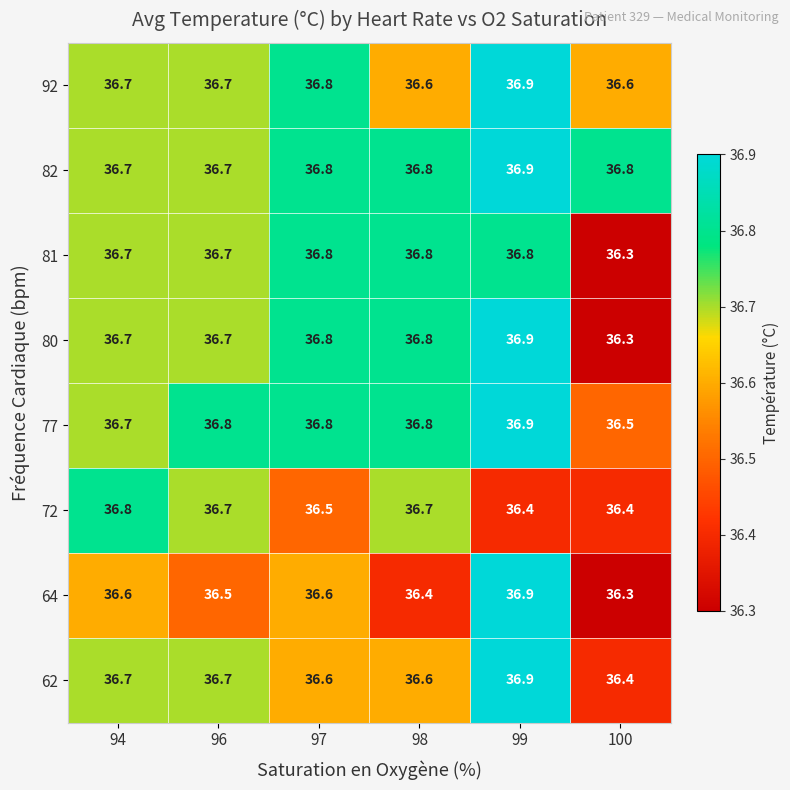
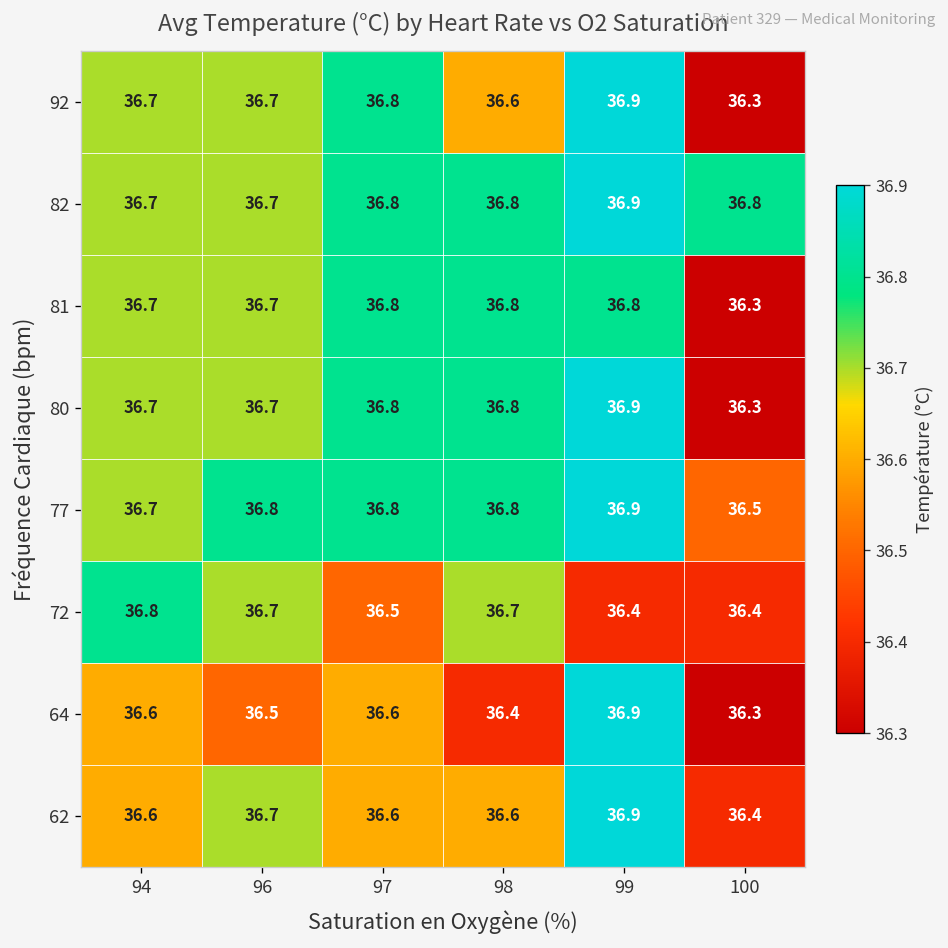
92, 100: 36.6 -> 36.3
62, 94: 36.7 -> 36.6
